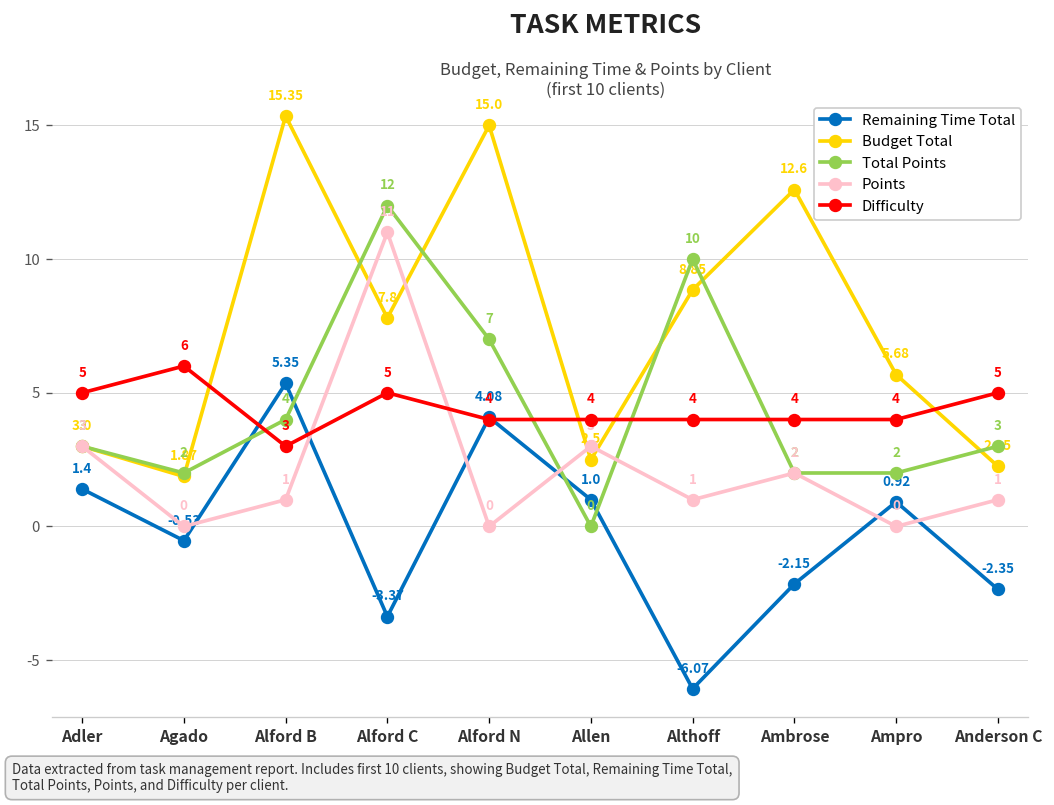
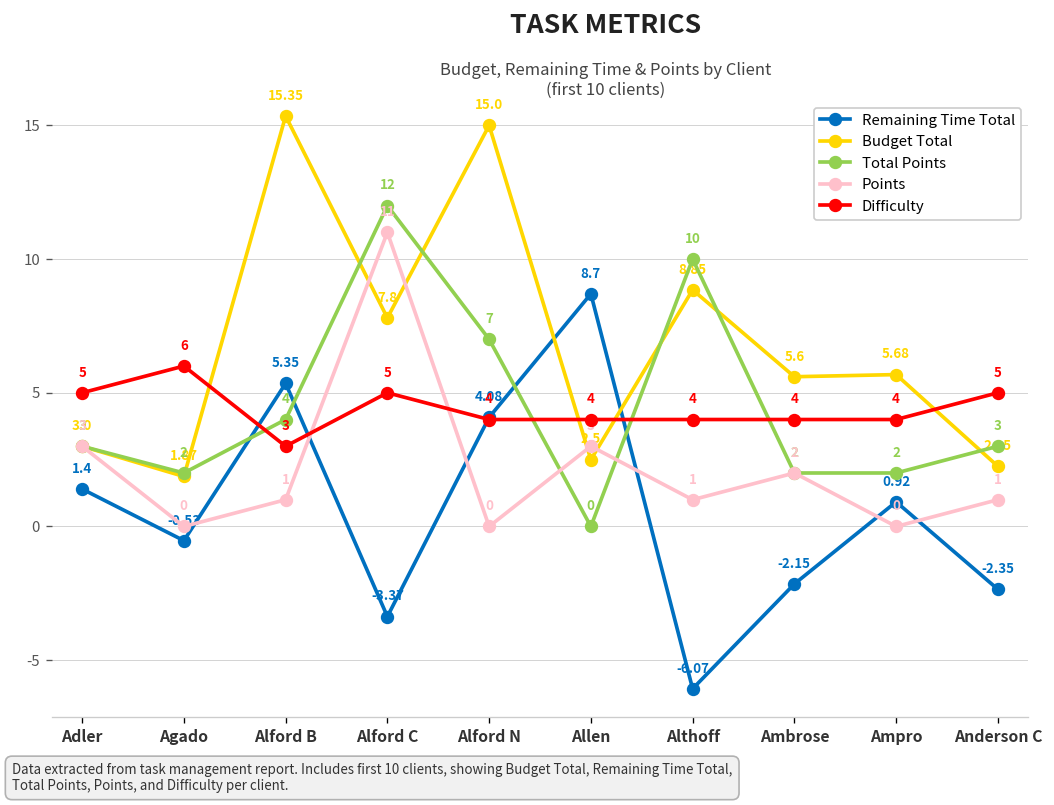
Remaining Time Total, Allen: 1.0 -> 8.7
Budget Total, Ambrose: 12.6 -> 5.6
